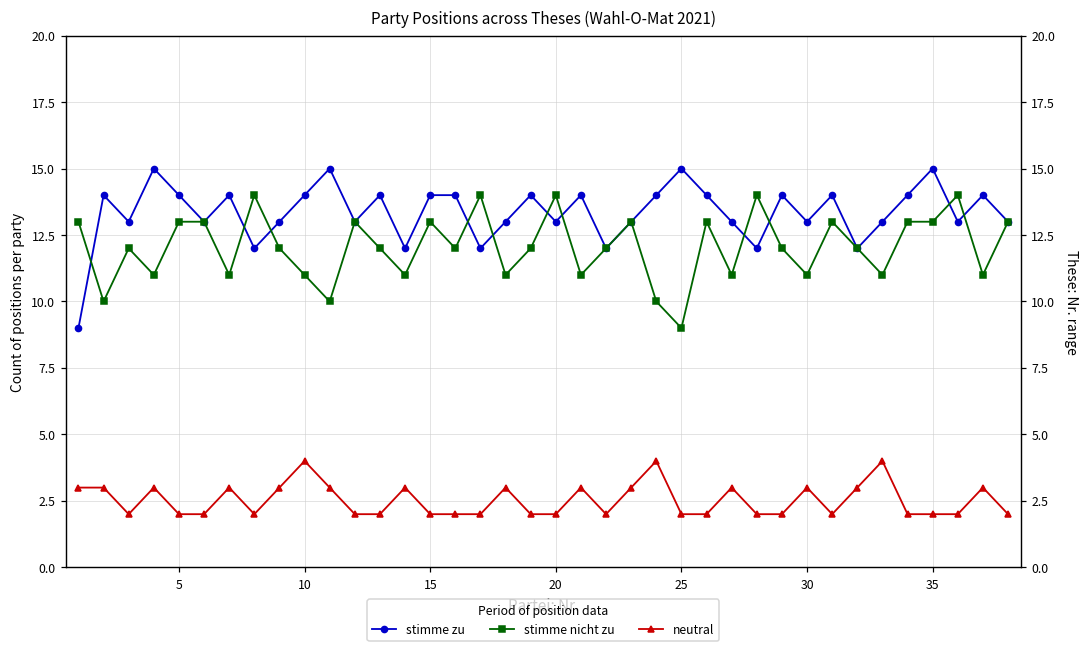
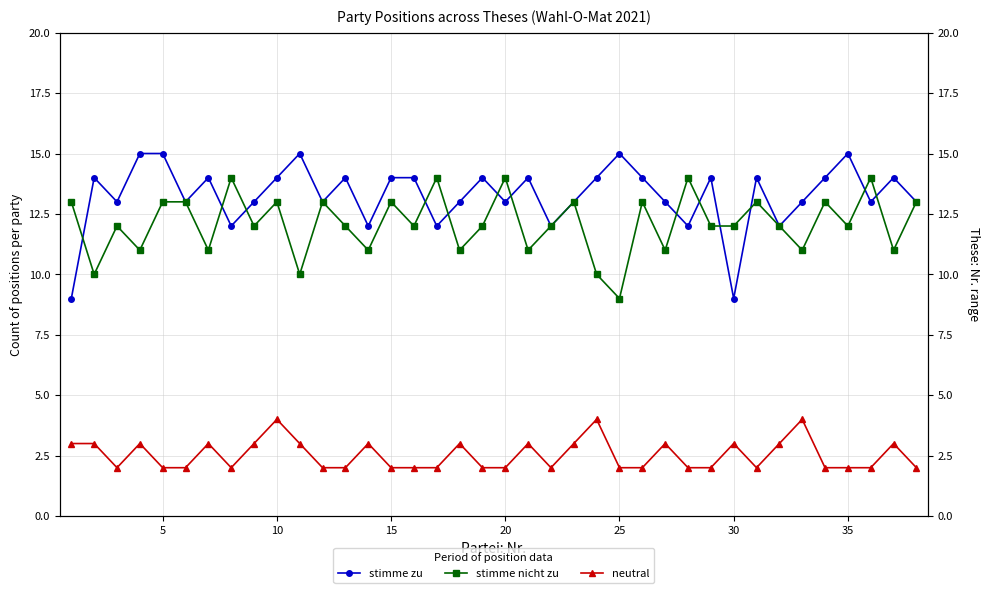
stimme zu, 5: 14 -> 15
stimme nicht zu, 10: 11 -> 13
stimme zu, 30: 13 -> 9
stimme nicht zu, 30: 11 -> 12
stimme nicht zu, 35: 13 -> 12
